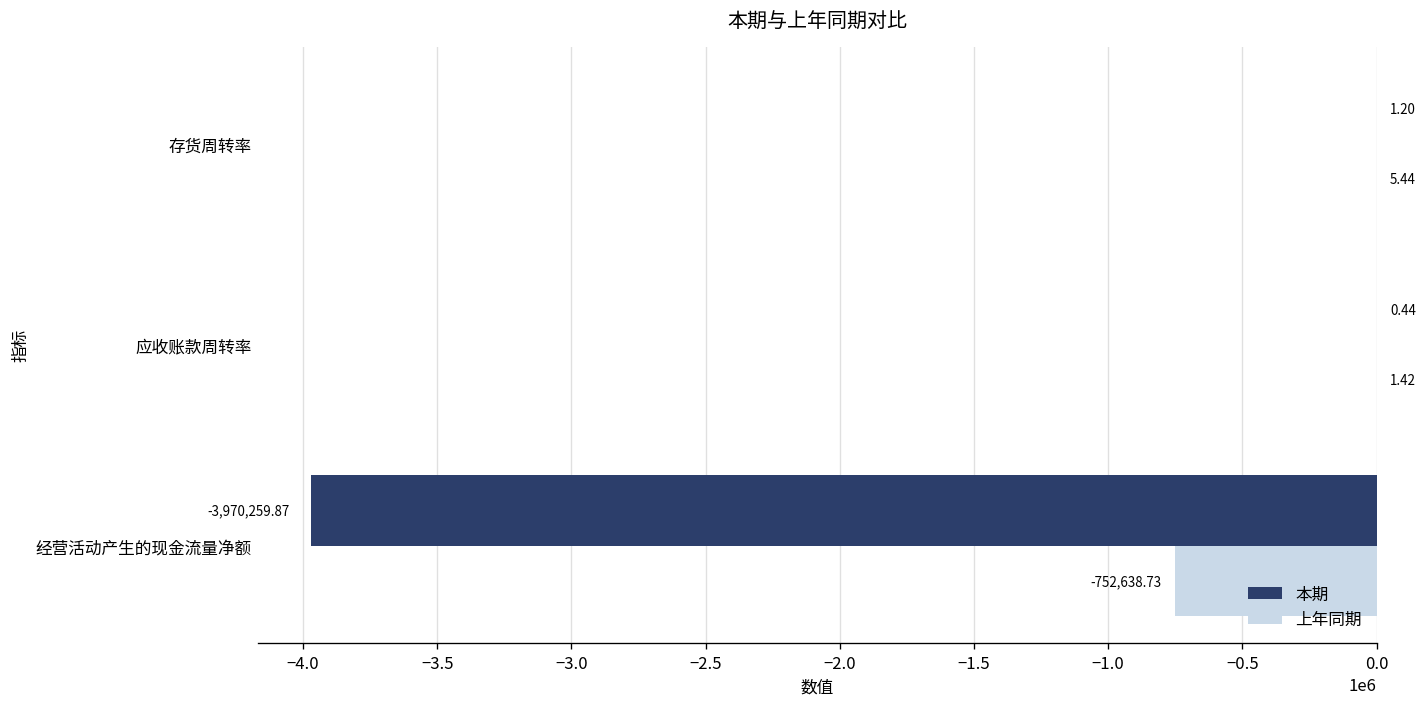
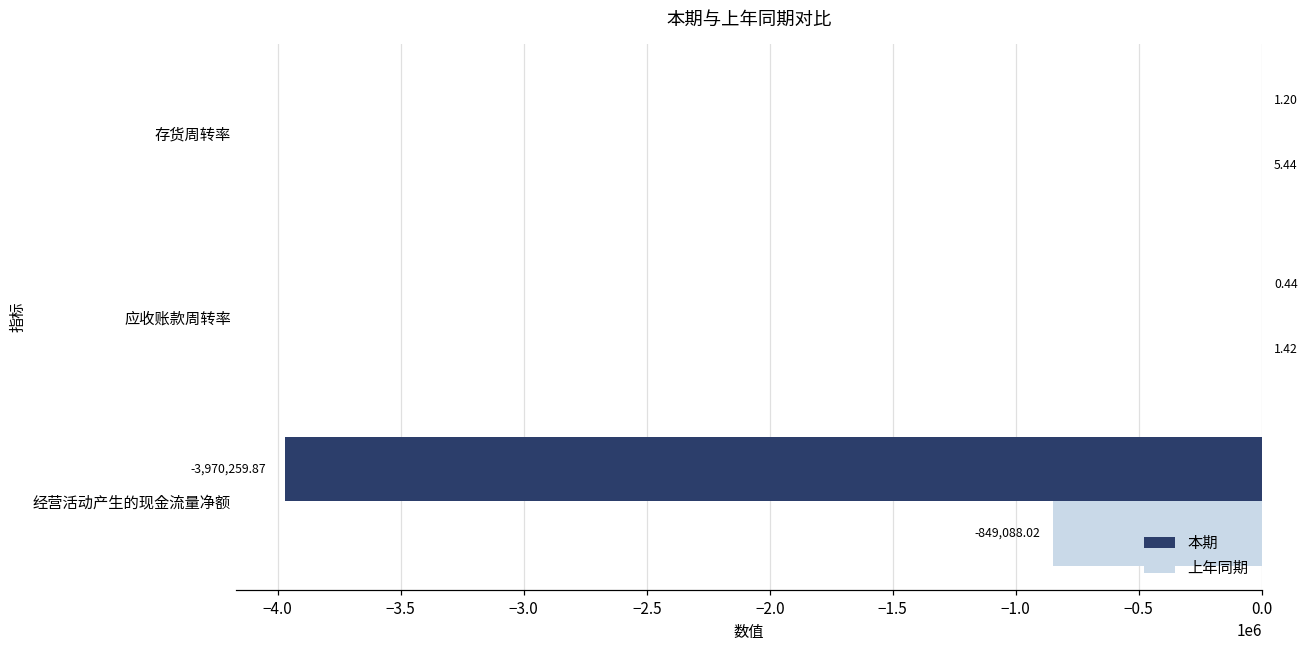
上年同期, 经营活动产生的现金流量净额: -752,638.73 -> -849,088.02
